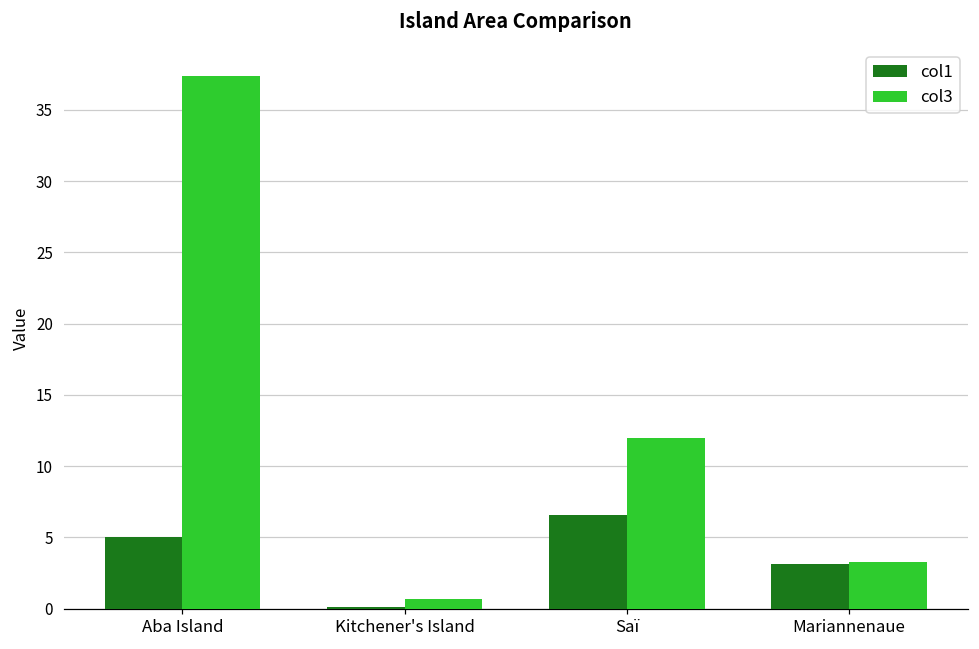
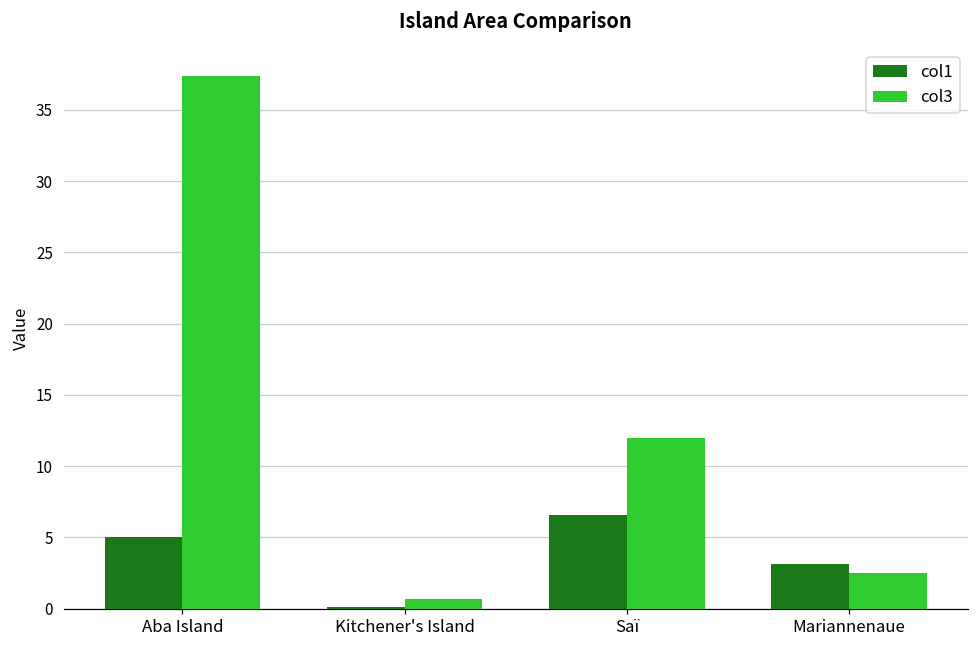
col3, Mariannenaue: 3.3 -> 2.5
